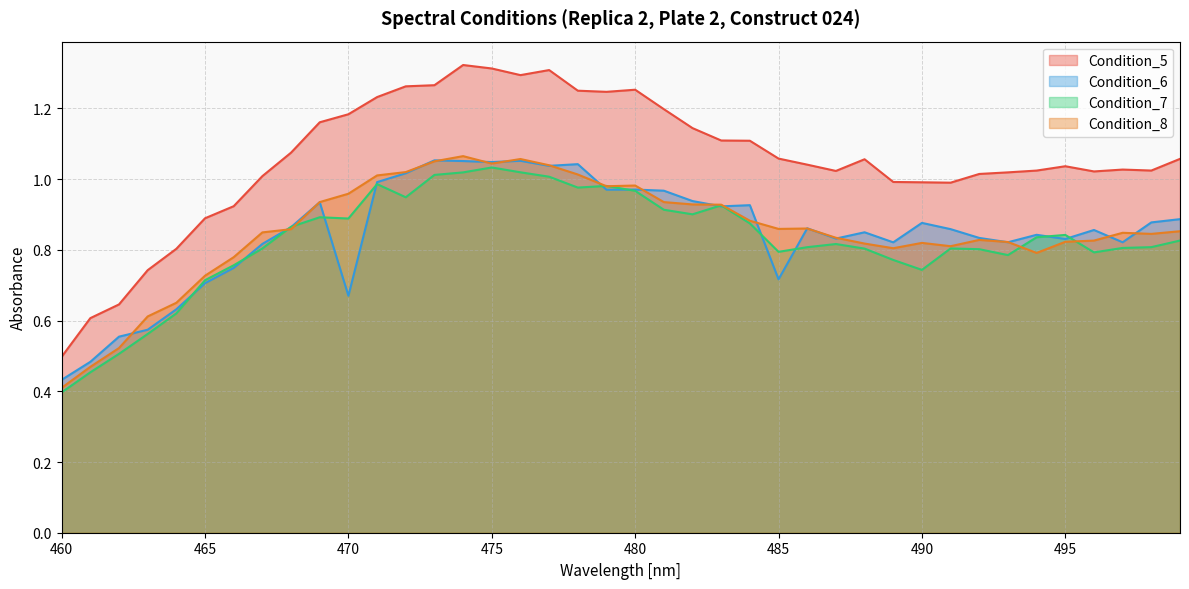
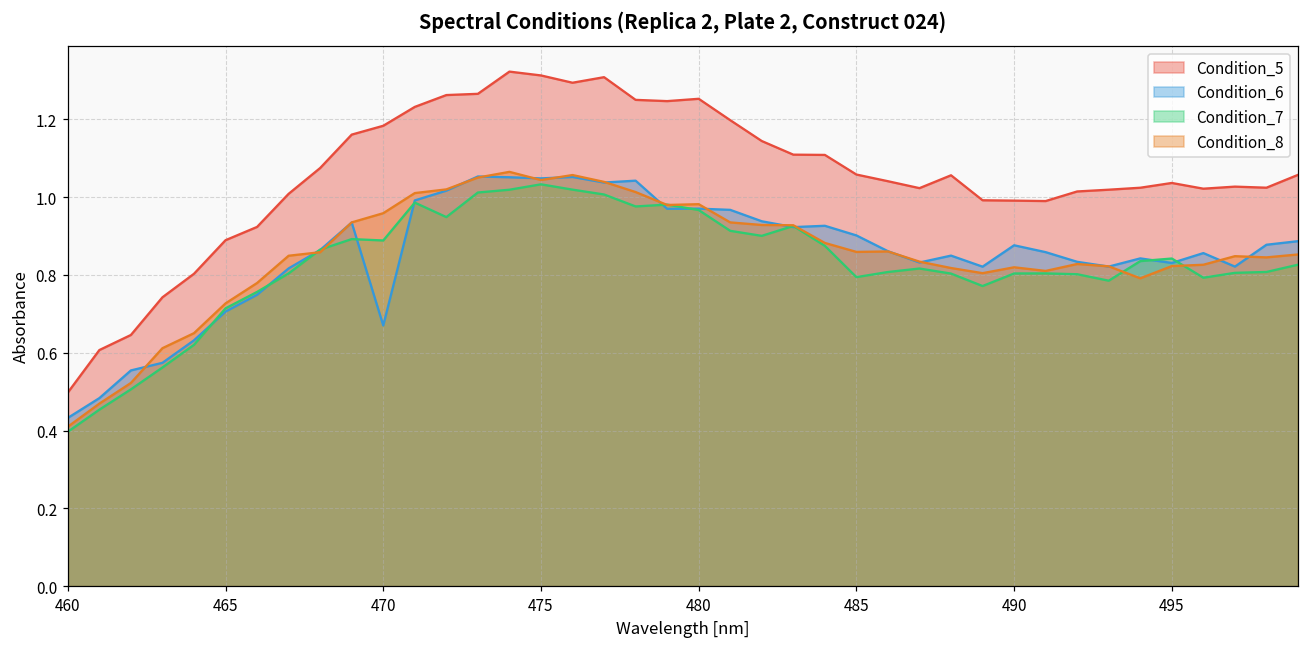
Condition_6, 485: 0.72 -> 0.90
Condition_7, 490: 0.74 -> 0.80
